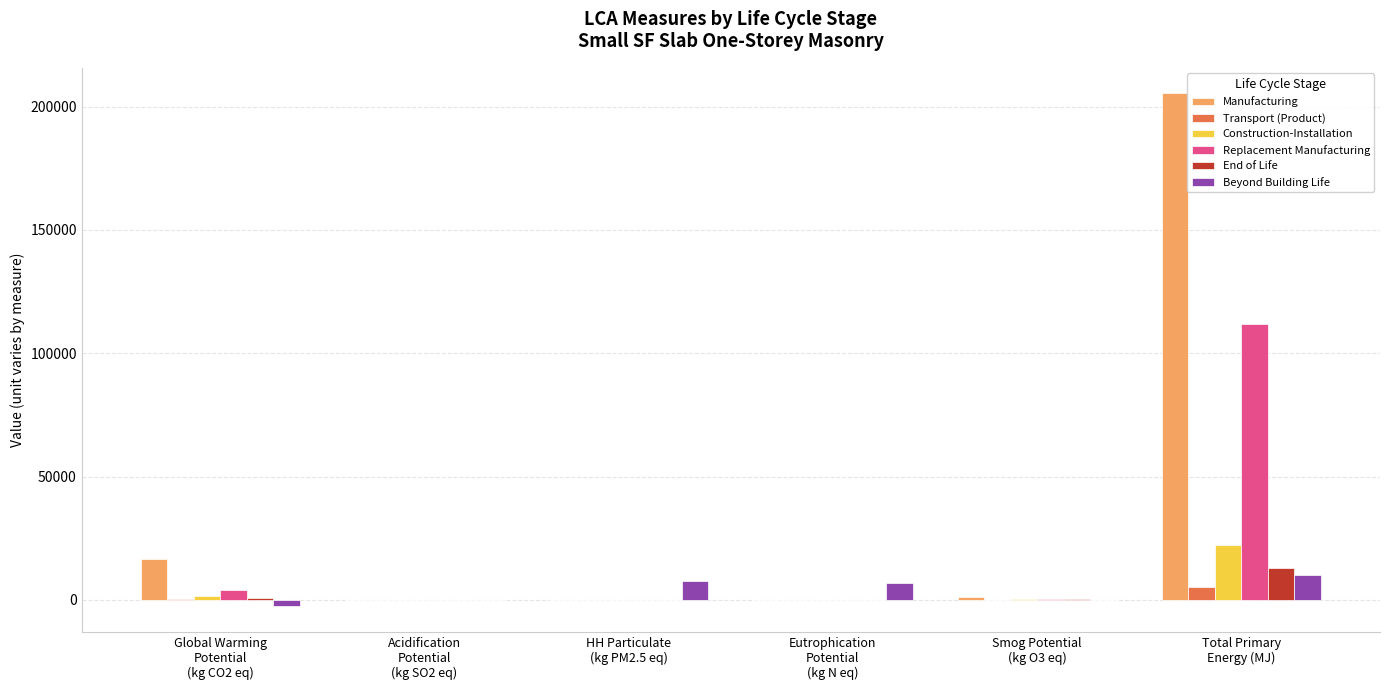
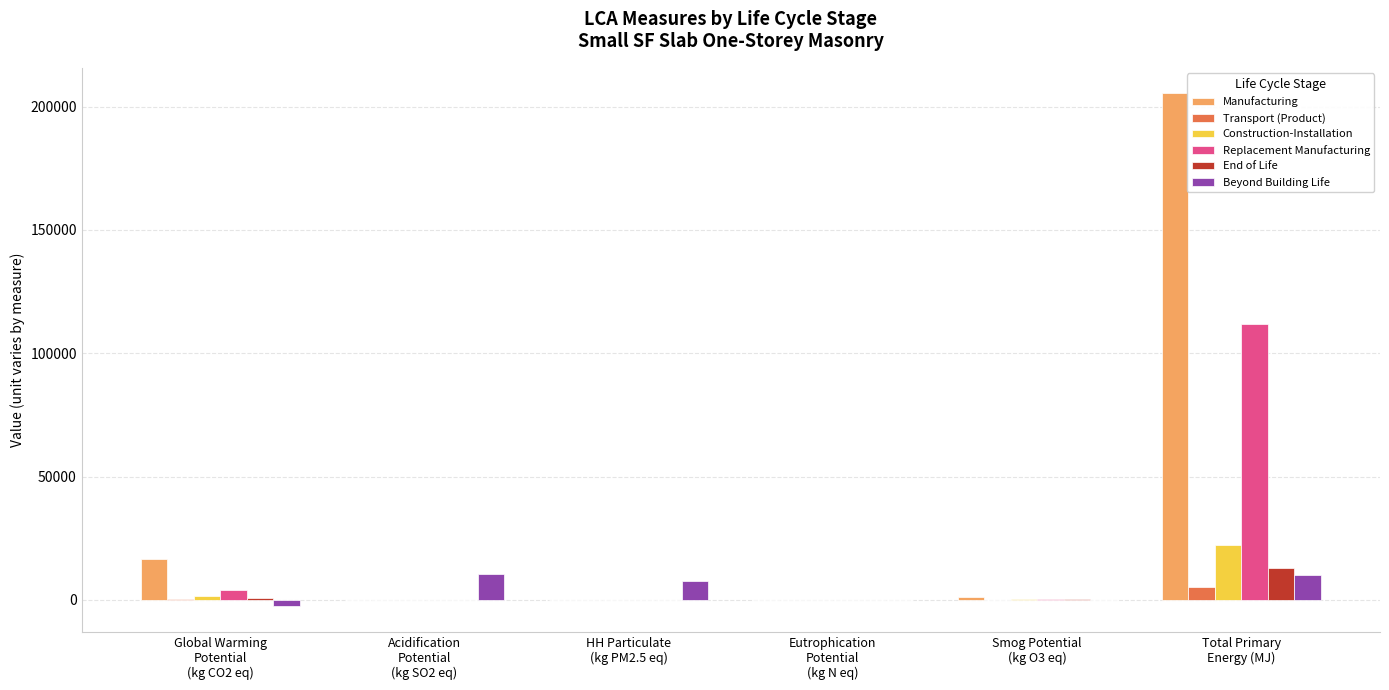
Beyond Building Life, Acidification Potential (kg SO2 eq): 0 -> 10000
Beyond Building Life, Eutrophication Potential (kg N eq): 7000 -> 0
